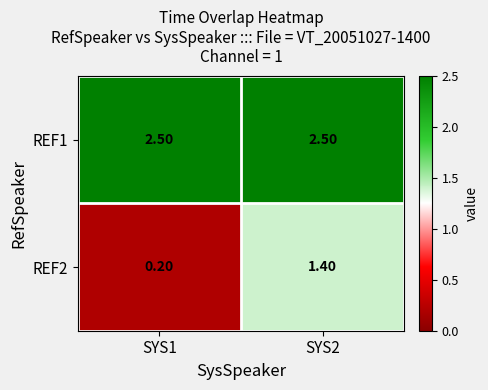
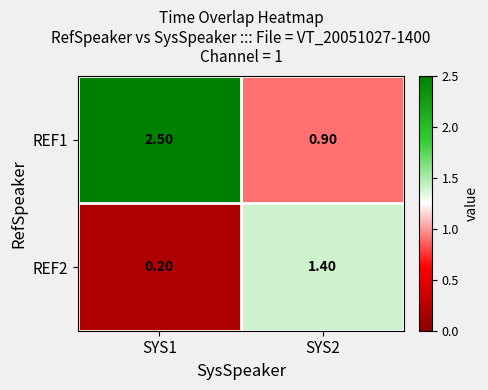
REF1, SYS2: 2.50 -> 0.90
